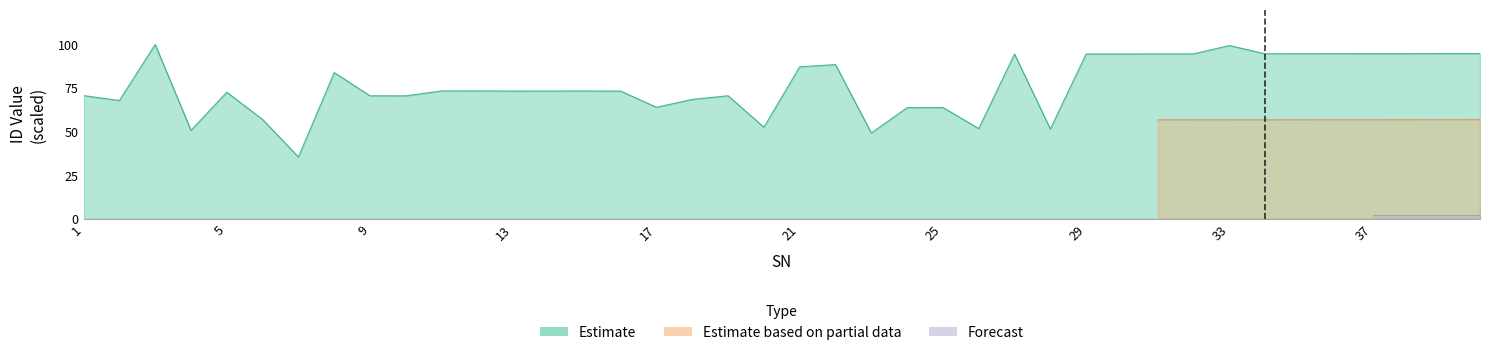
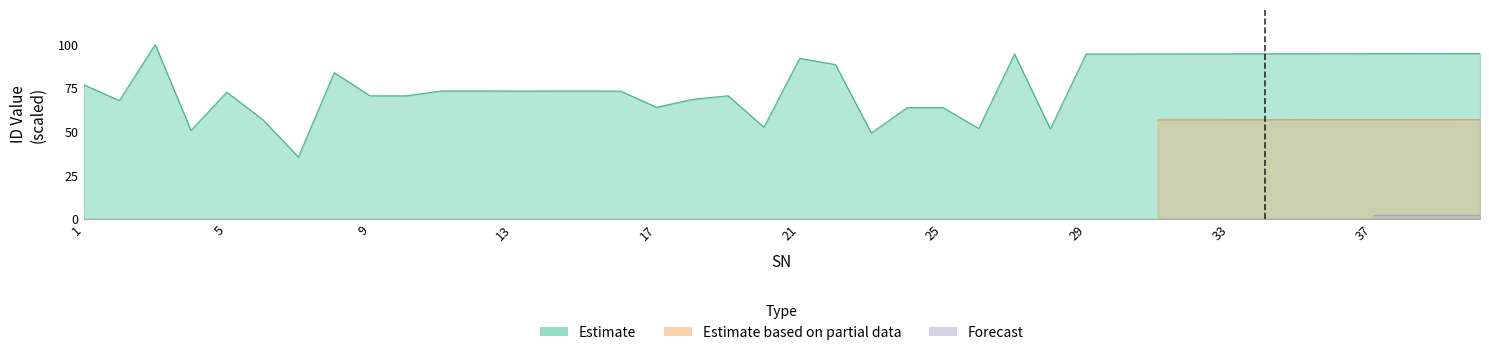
Estimate, 1: 71 -> 77
Estimate, 21: 87 -> 92
Estimate, 33: 99 -> 95
